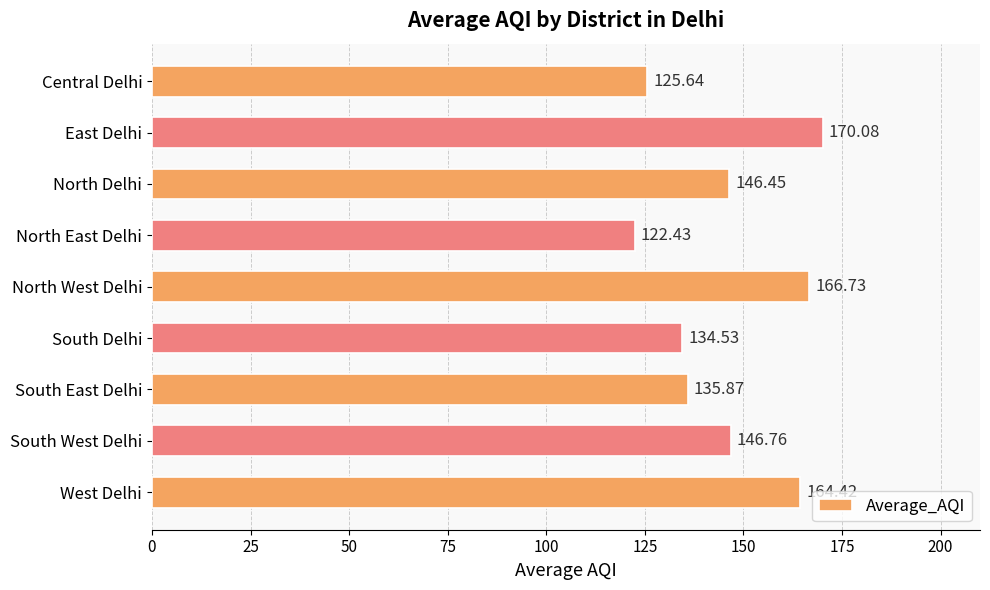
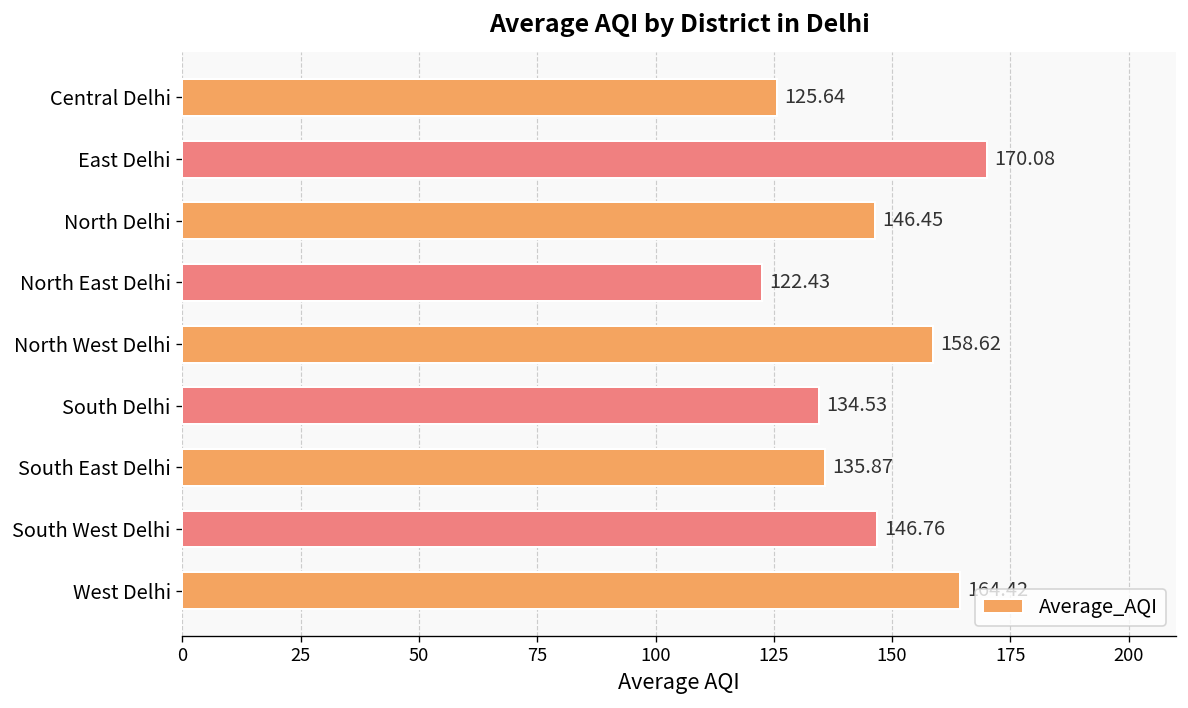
North West Delhi: 166.73 -> 158.62
